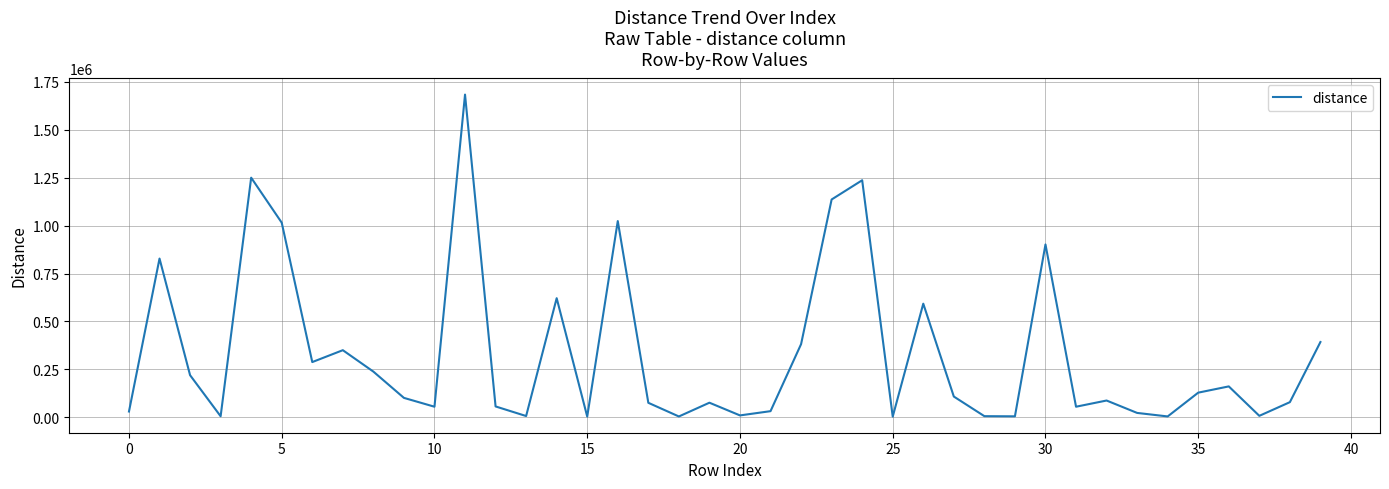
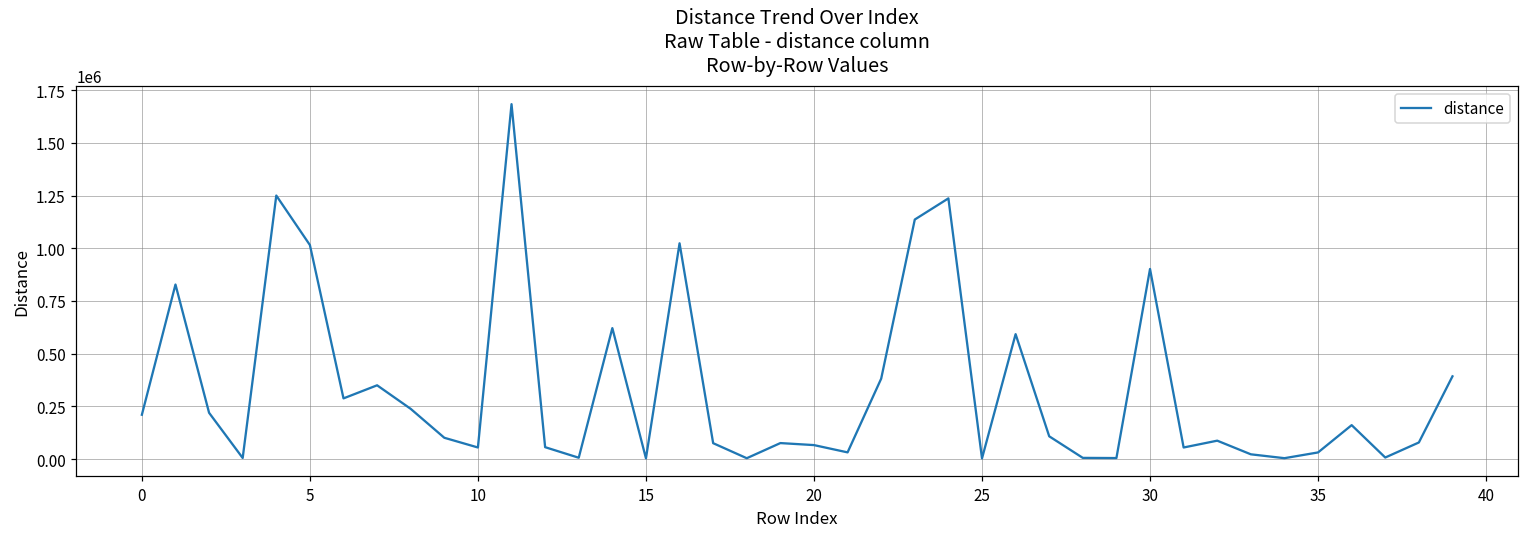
0: 30000 -> 210000
20: 10000 -> 70000
35: 130000 -> 30000
